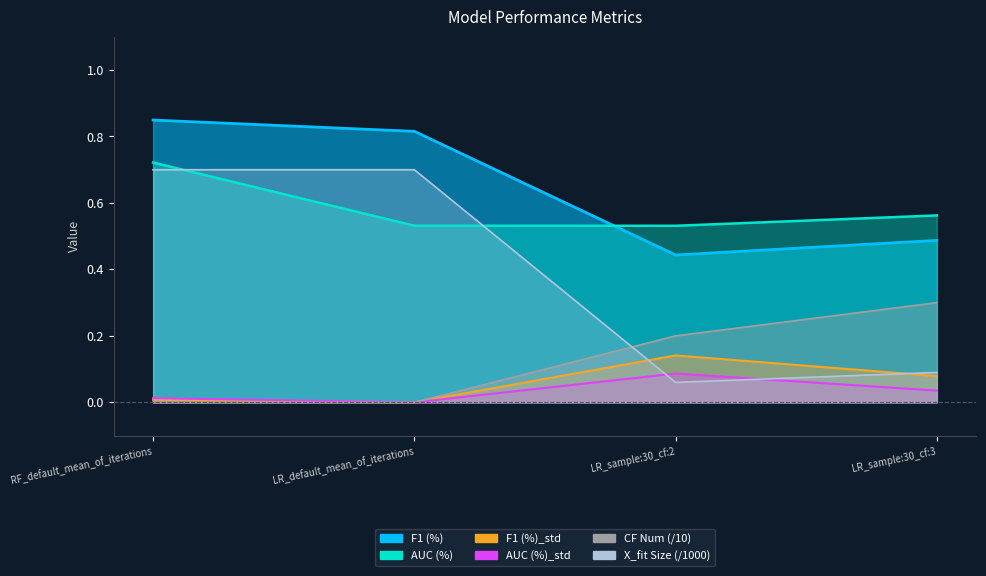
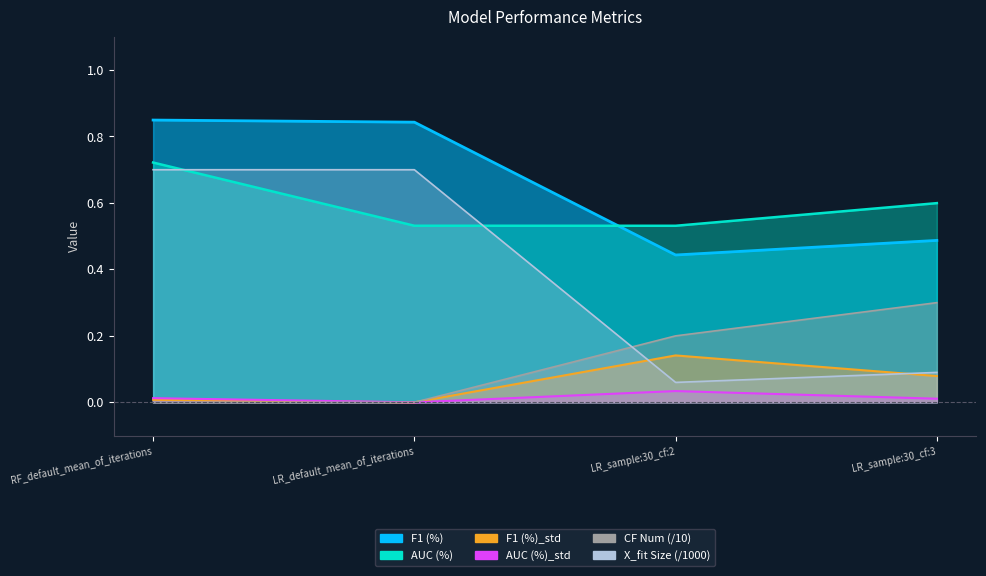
F1 (%), LR_default_mean_of_iterations: 0.82 -> 0.84
AUC (%)_std, LR_sample:30_cf:2: 0.09 -> 0.03
AUC (%), LR_sample:30_cf:3: 0.56 -> 0.60
AUC (%)_std, LR_sample:30_cf:3: 0.04 -> 0.01
